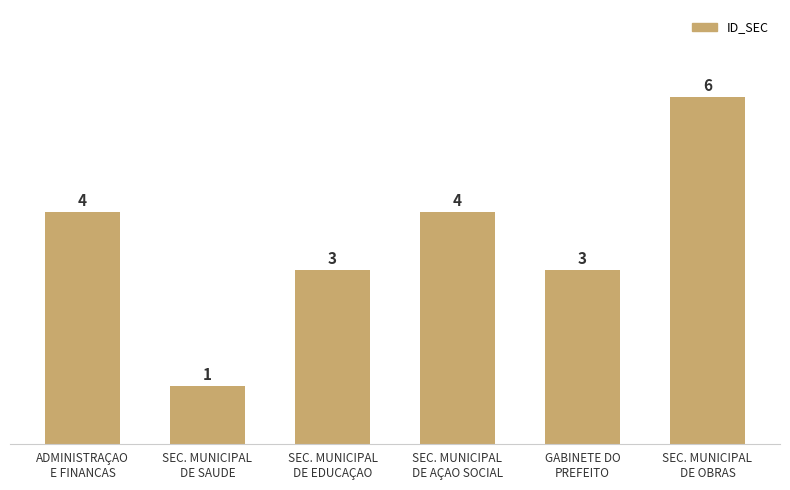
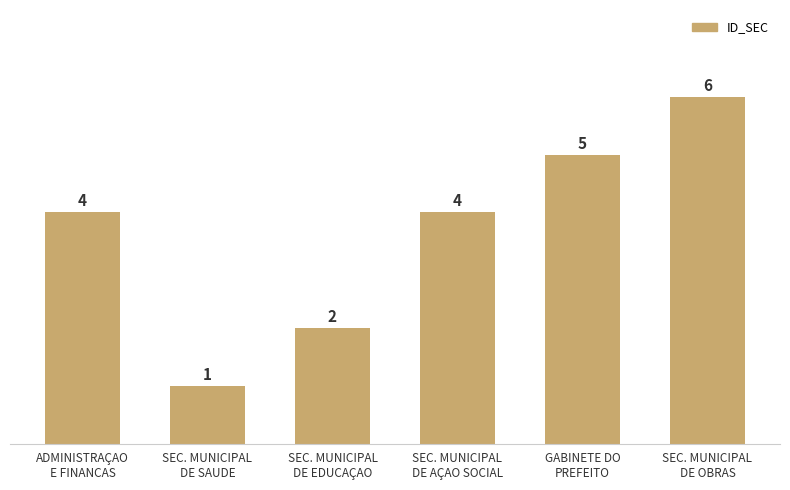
SEC. MUNICIPAL DE EDUCAÇAO: 3 -> 2
GABINETE DO PREFEITO: 3 -> 5
